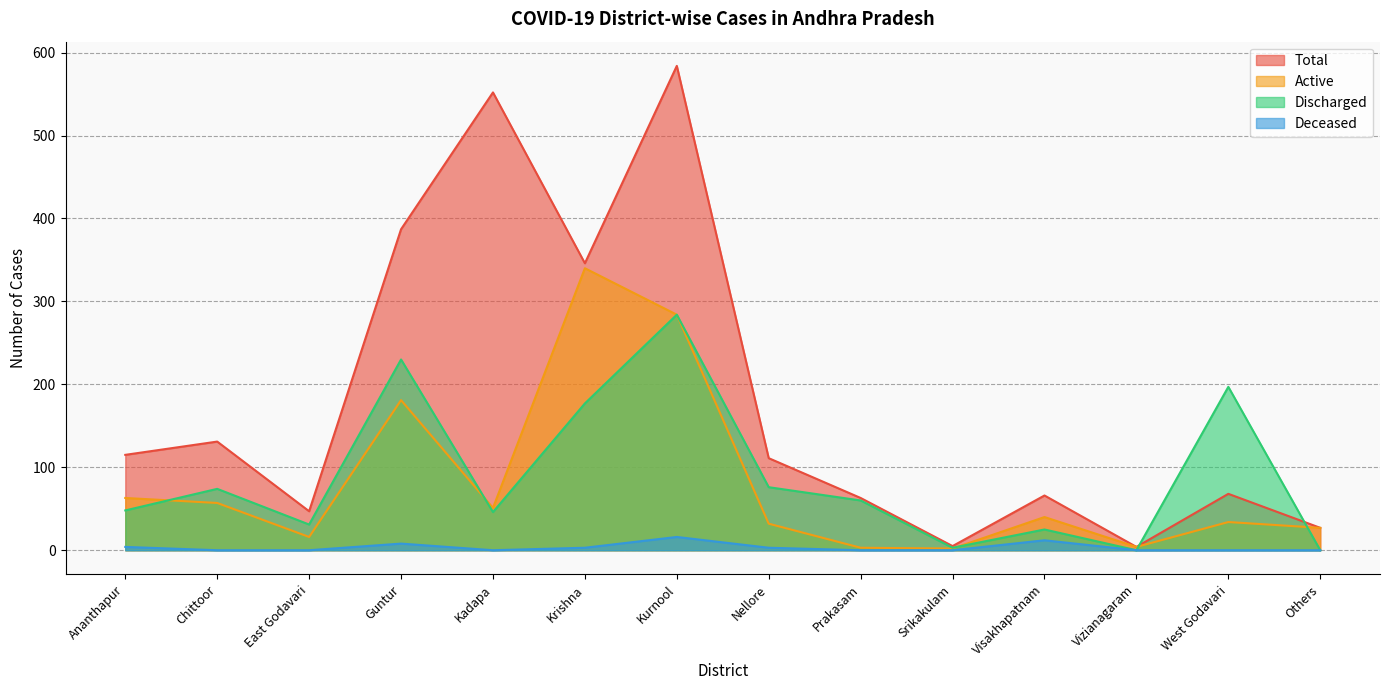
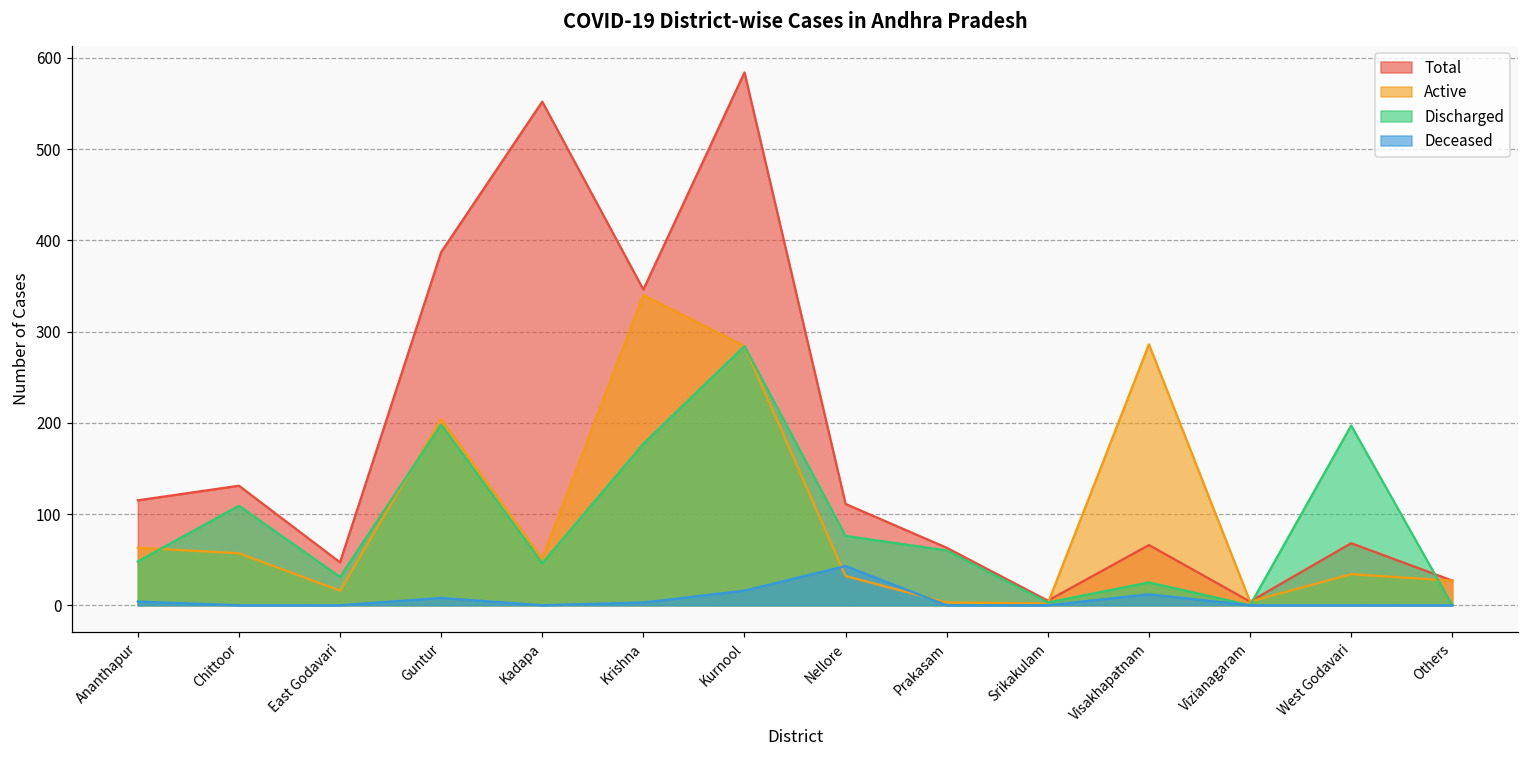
Discharged, Chittoor: 70 -> 110
Active, Guntur: 180 -> 200
Discharged, Guntur: 230 -> 200
Deceased, Nellore: 0 -> 40
Active, Visakhapatnam: 40 -> 290
